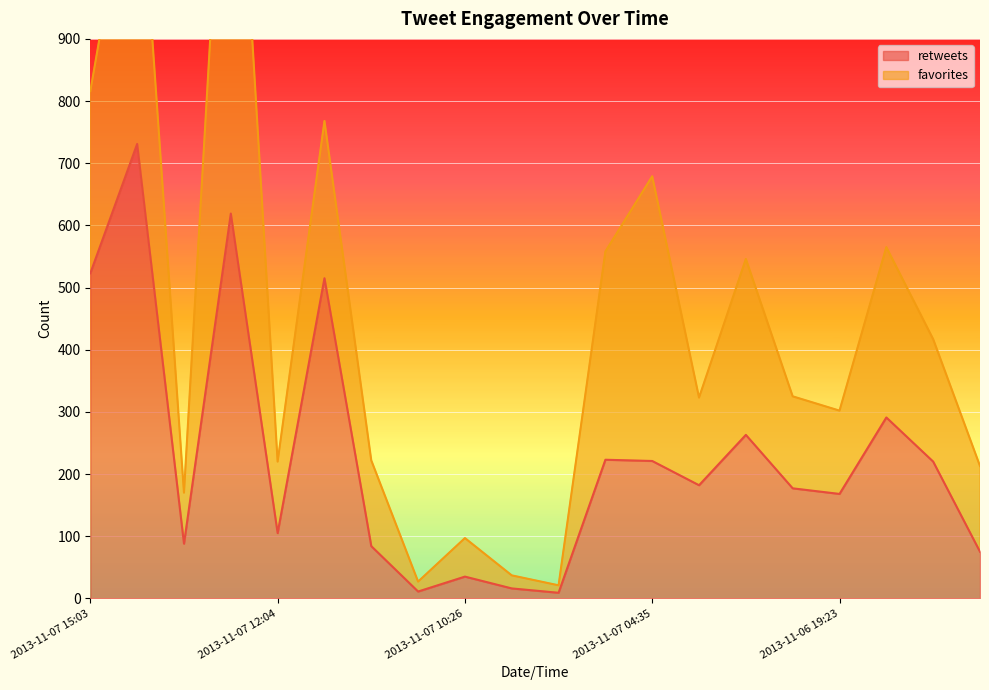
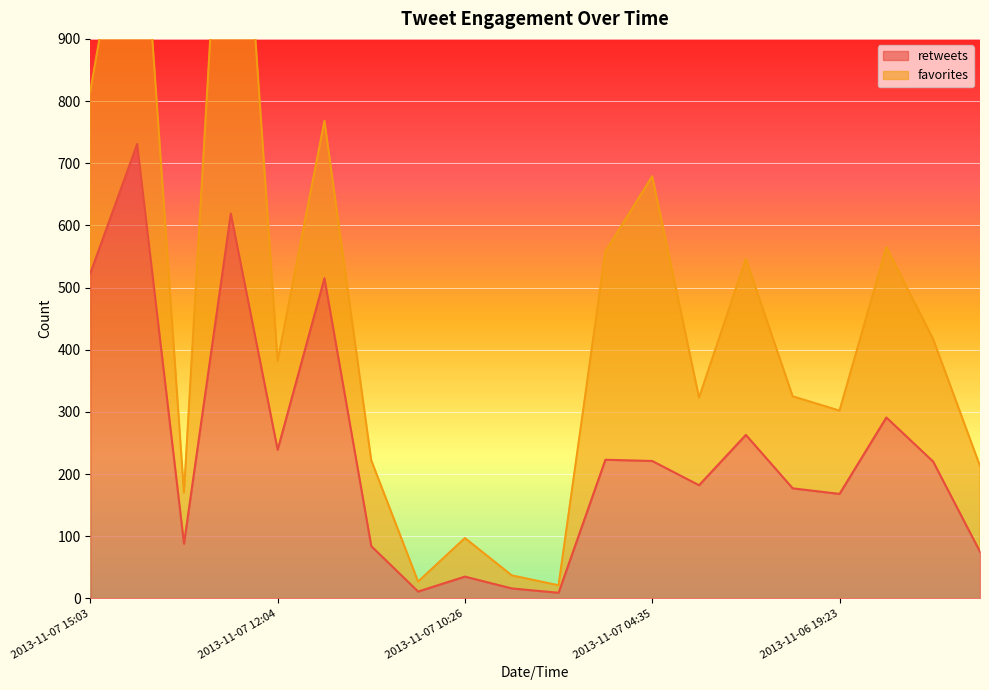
retweets, 2013-11-07 12:04: 110 -> 240
favorites, 2013-11-07 12:04: 120 -> 140
